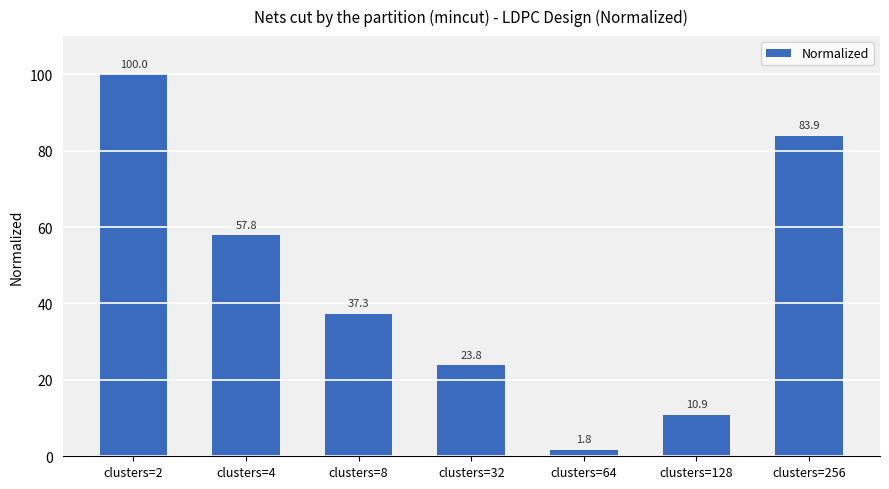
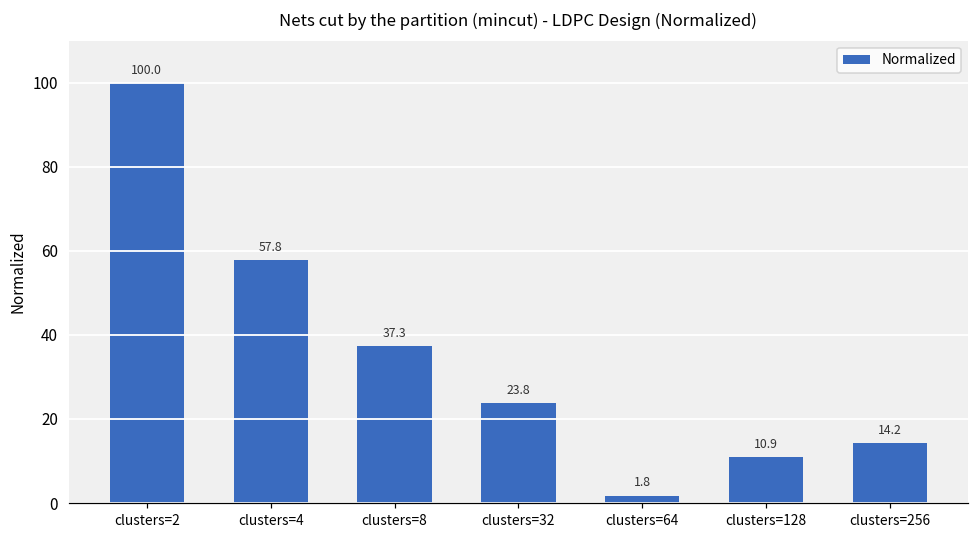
clusters=256: 83.9 -> 14.2
